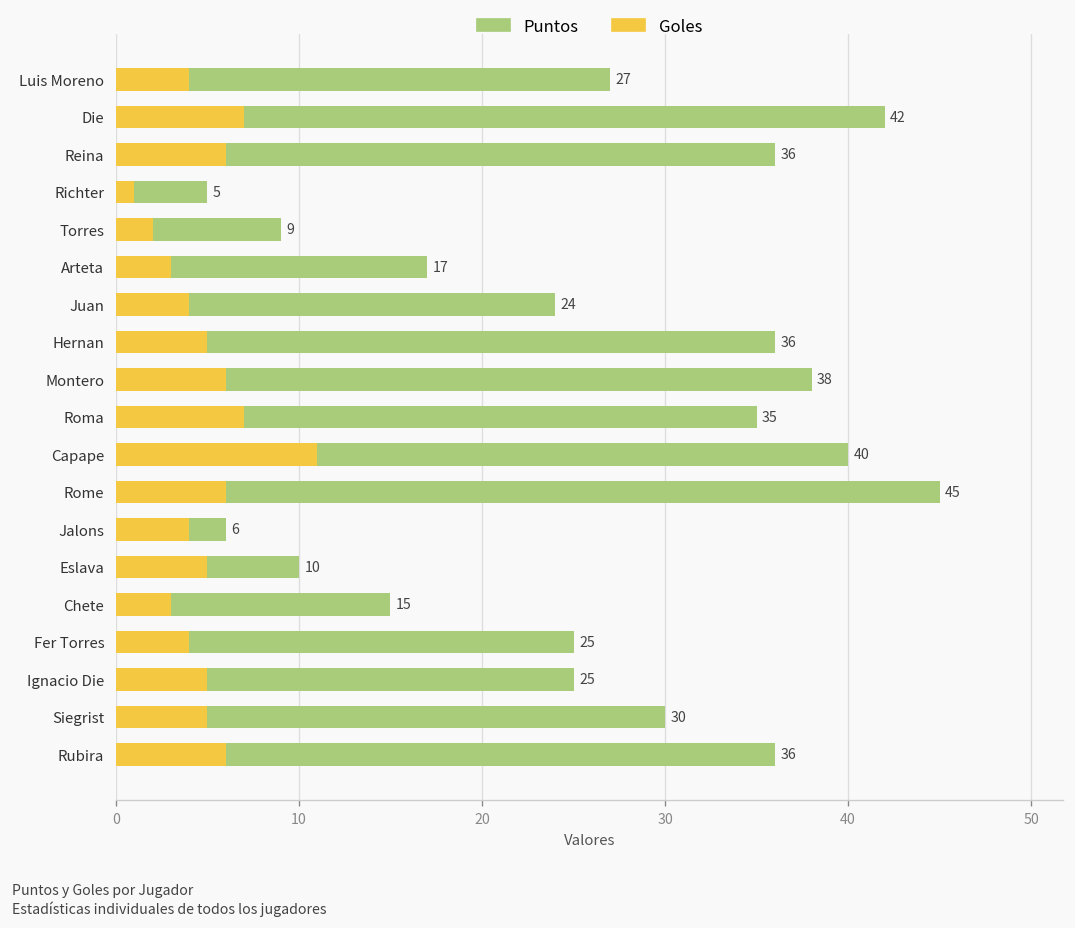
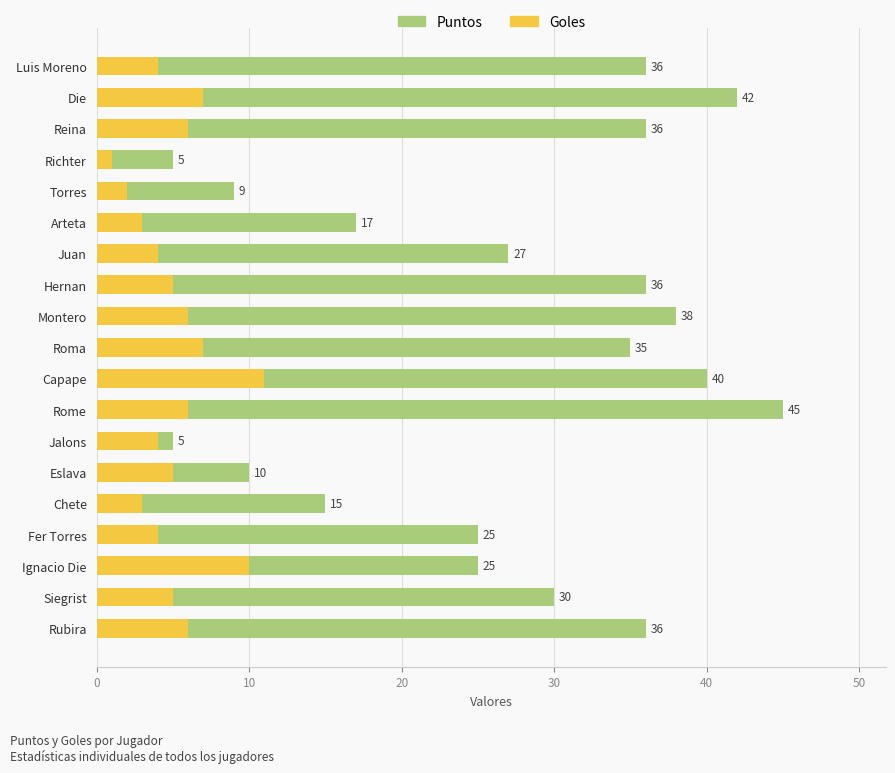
Puntos, Luis Moreno: 27 -> 36
Puntos, Juan: 24 -> 27
Puntos, Jalons: 6 -> 5
Goles, Ignacio Die: 5 -> 10
